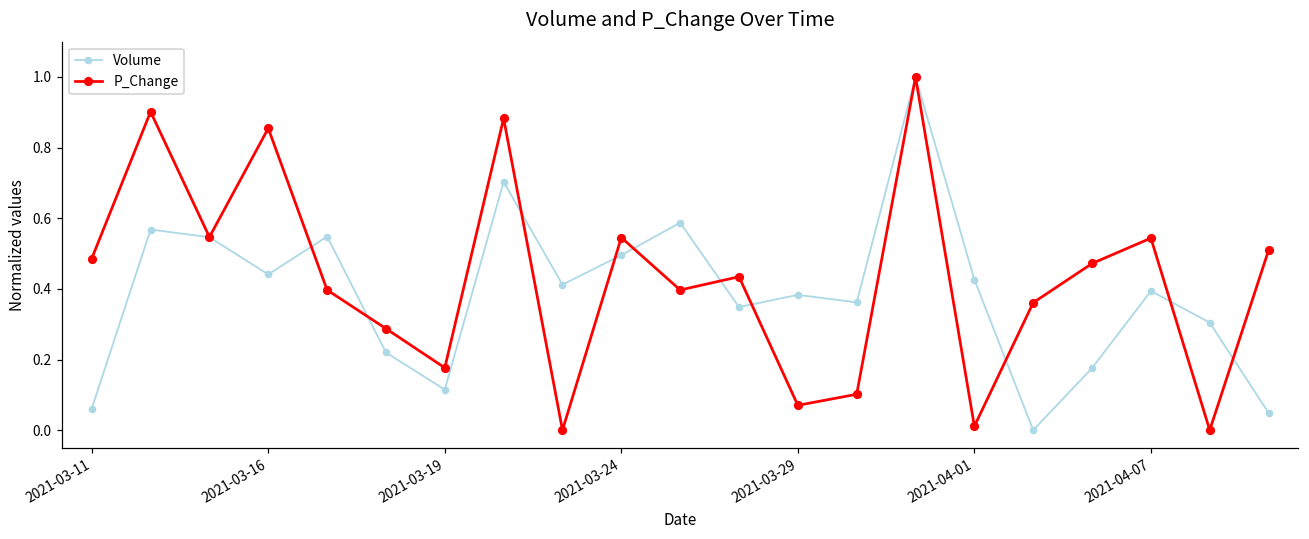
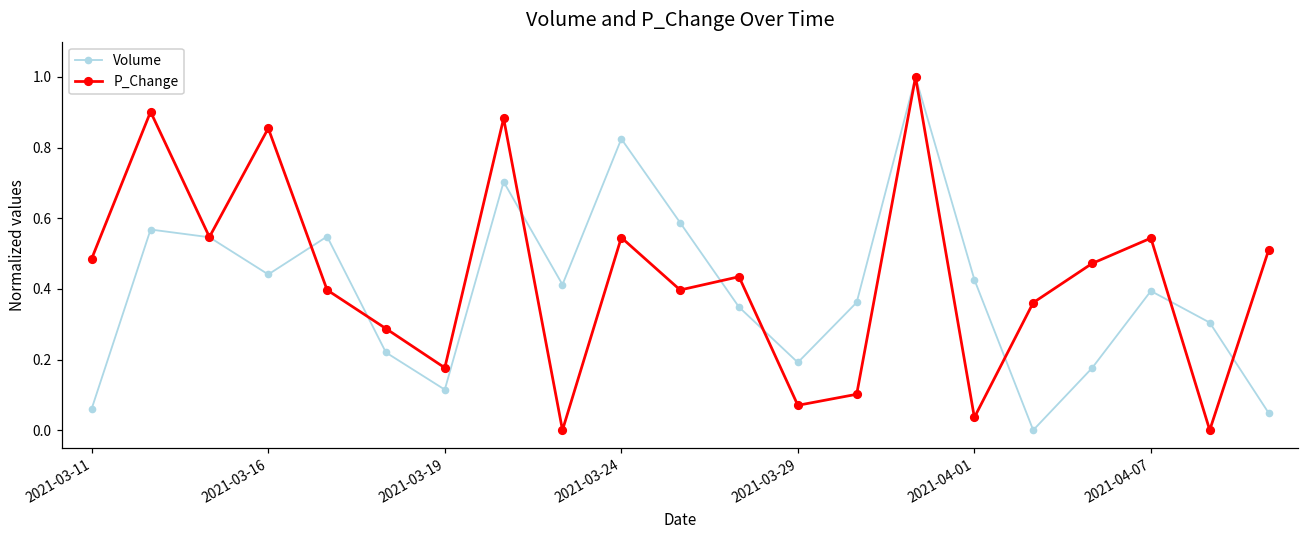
Volume, 2021-03-24: 0.50 -> 0.82
Volume, 2021-03-29: 0.38 -> 0.19
P_Change, 2021-04-01: 0.01 -> 0.04
